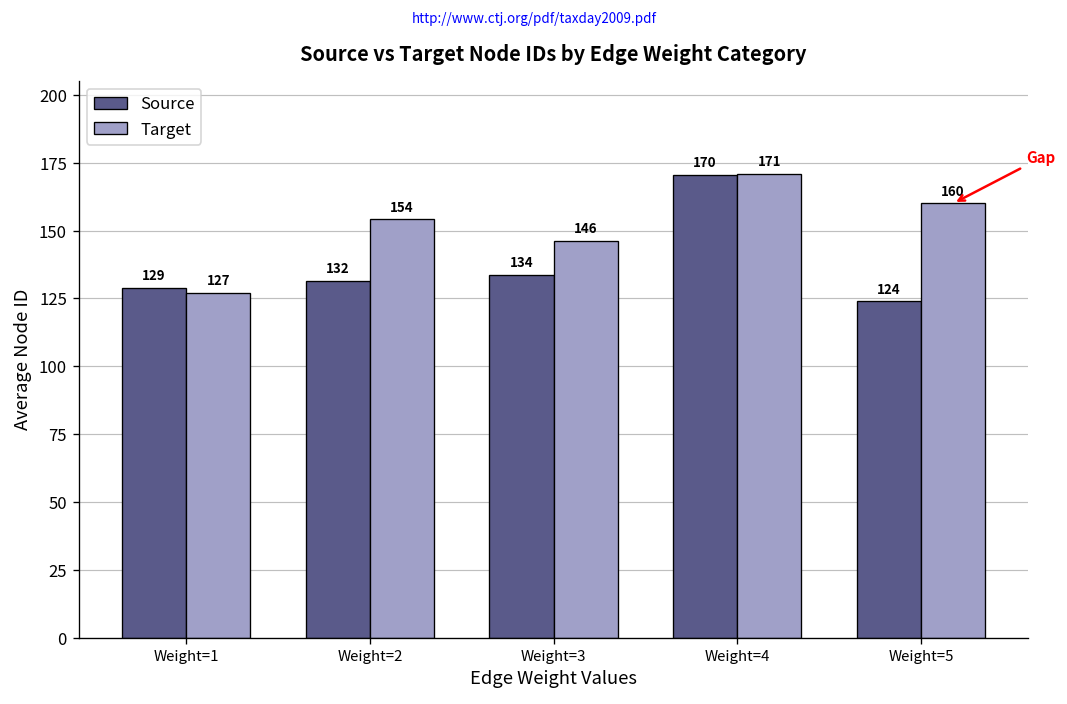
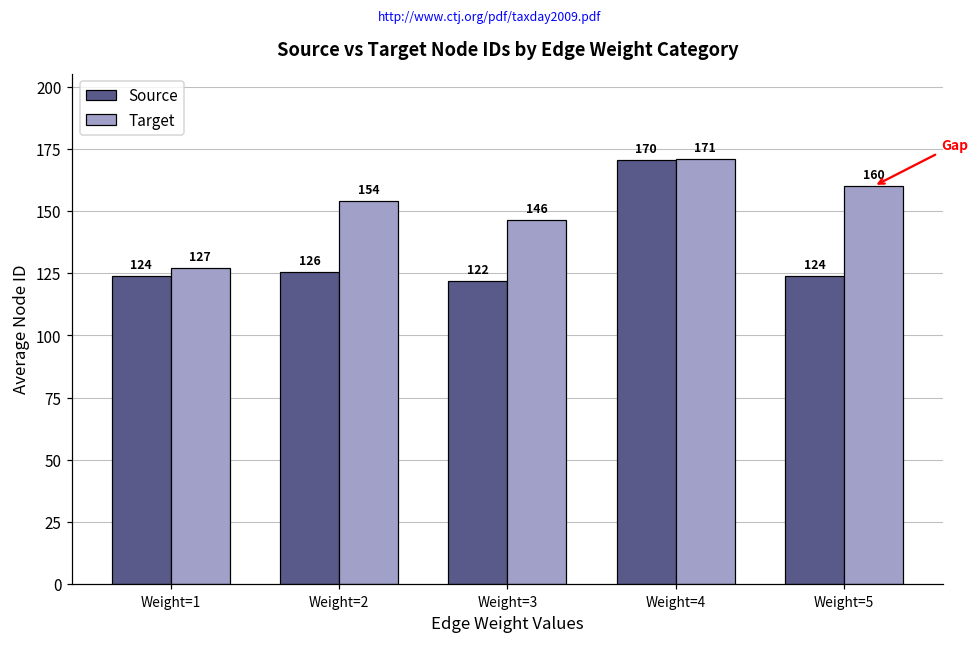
Source, Weight=1: 129 -> 124
Source, Weight=2: 132 -> 126
Source, Weight=3: 134 -> 122
